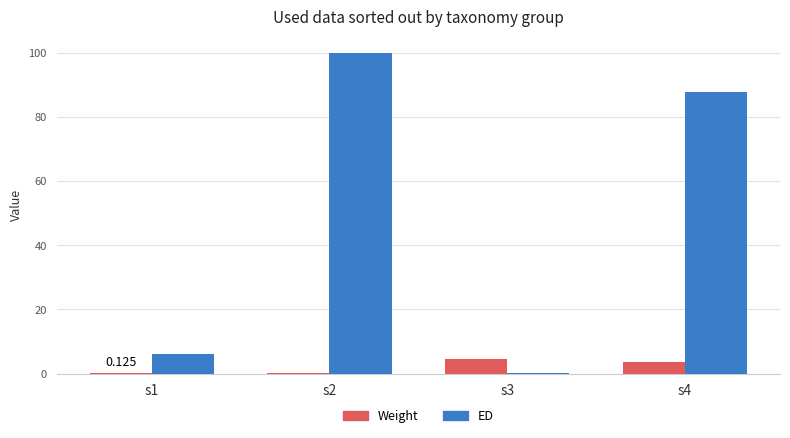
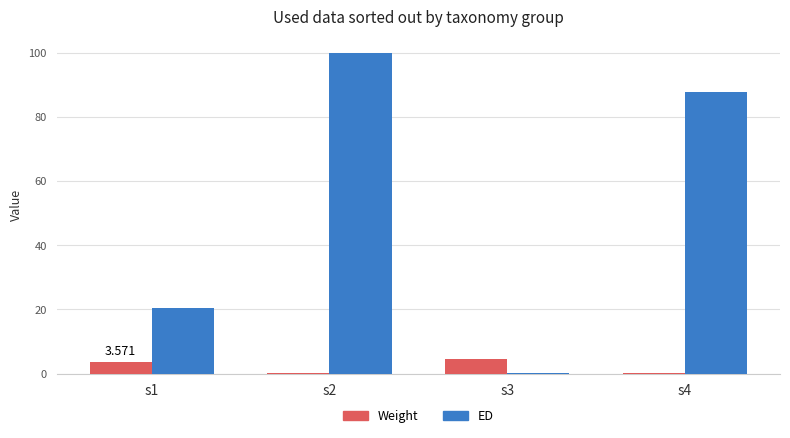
Weight, s1: 0.125 -> 3.571
ED, s1: 6 -> 20
Weight, s4: 4 -> 0
